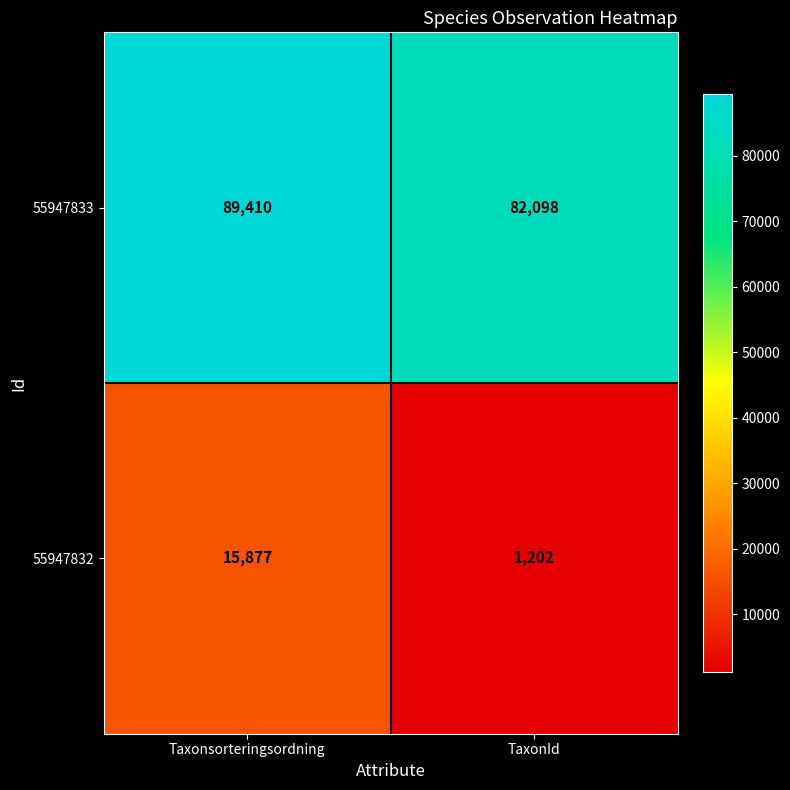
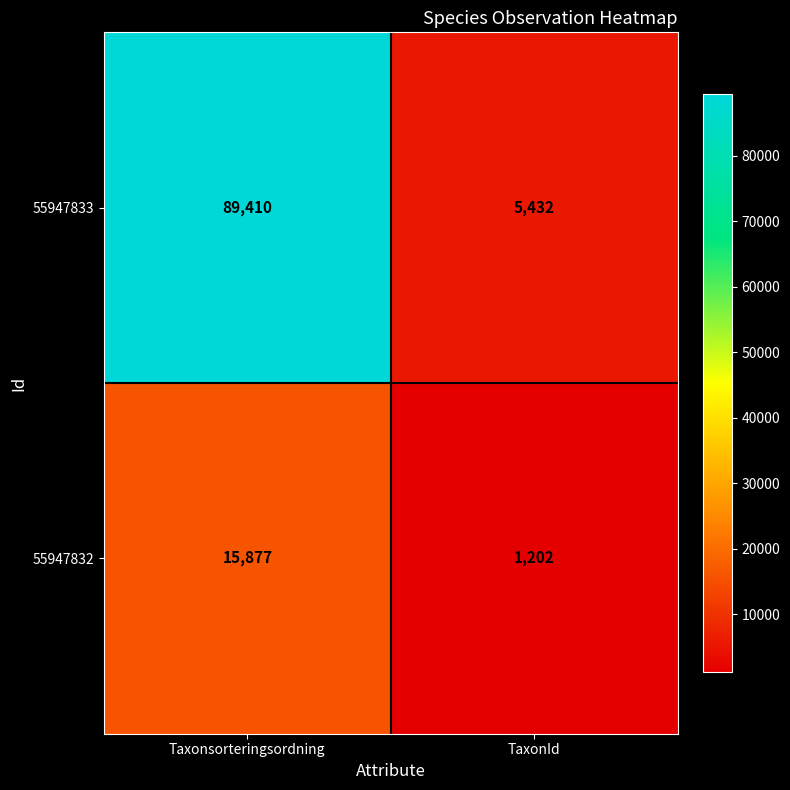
55947833, TaxonId: 82,098 -> 5,432
